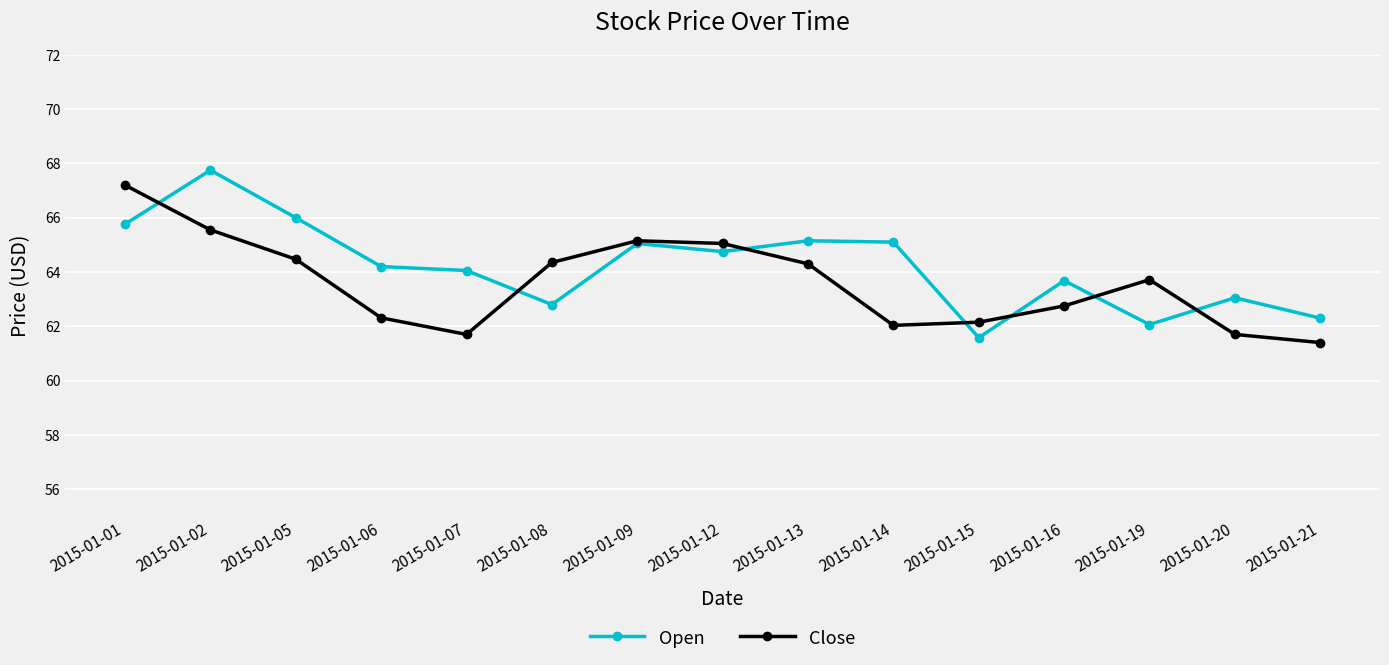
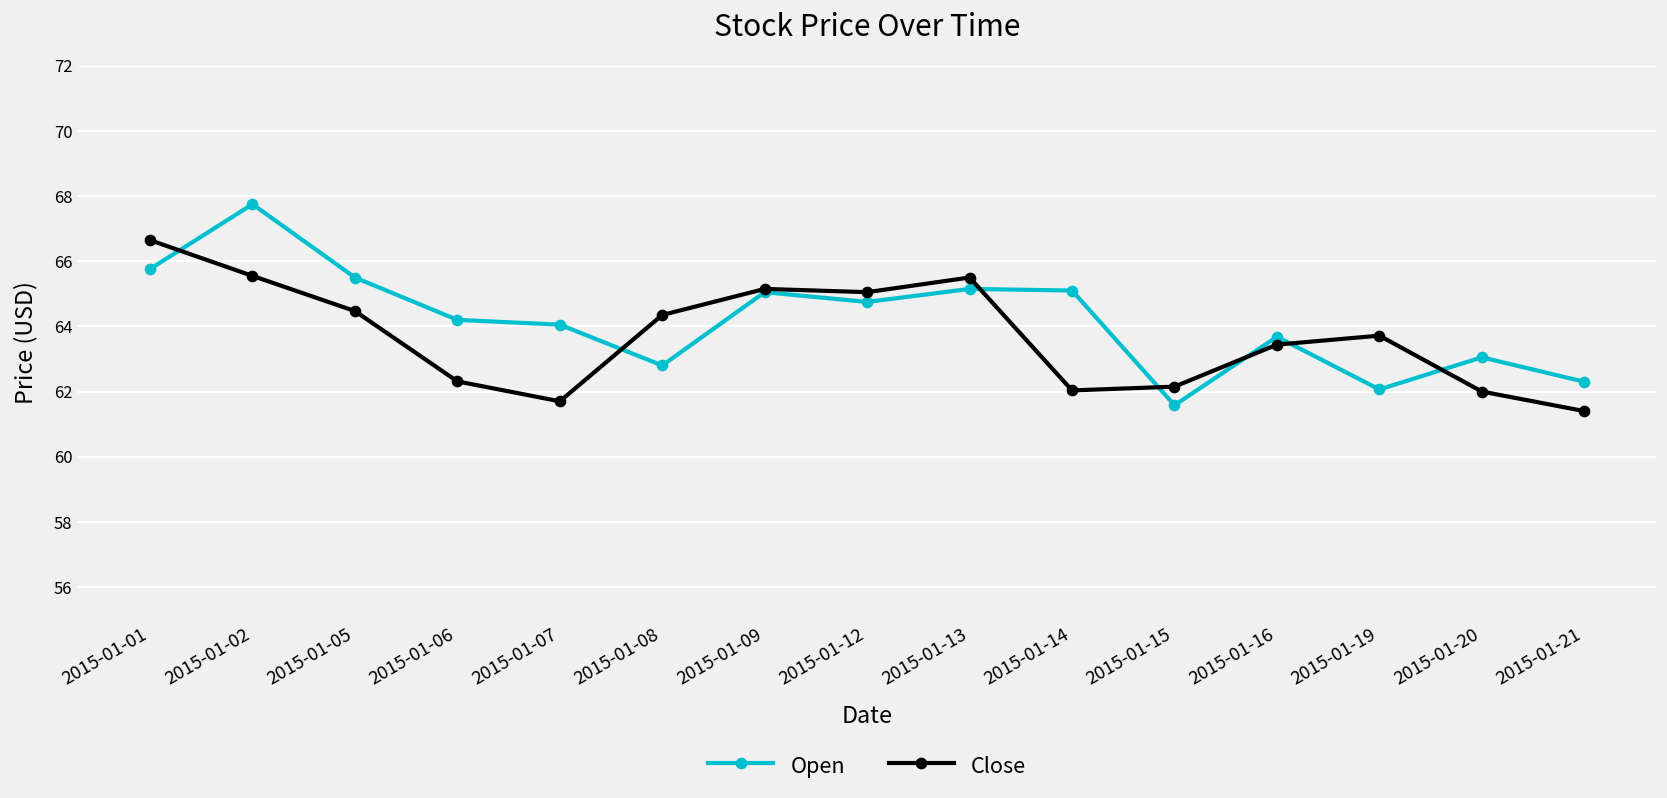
Close, 2015-01-01: 67.2 -> 66.6
Open, 2015-01-05: 66.0 -> 65.5
Close, 2015-01-13: 64.3 -> 65.5
Close, 2015-01-16: 62.8 -> 63.4
Close, 2015-01-20: 61.7 -> 62.0
